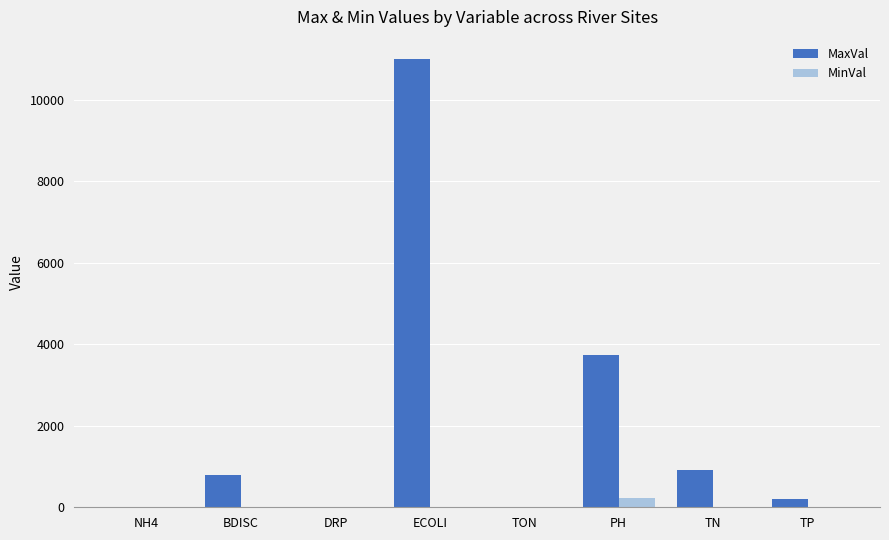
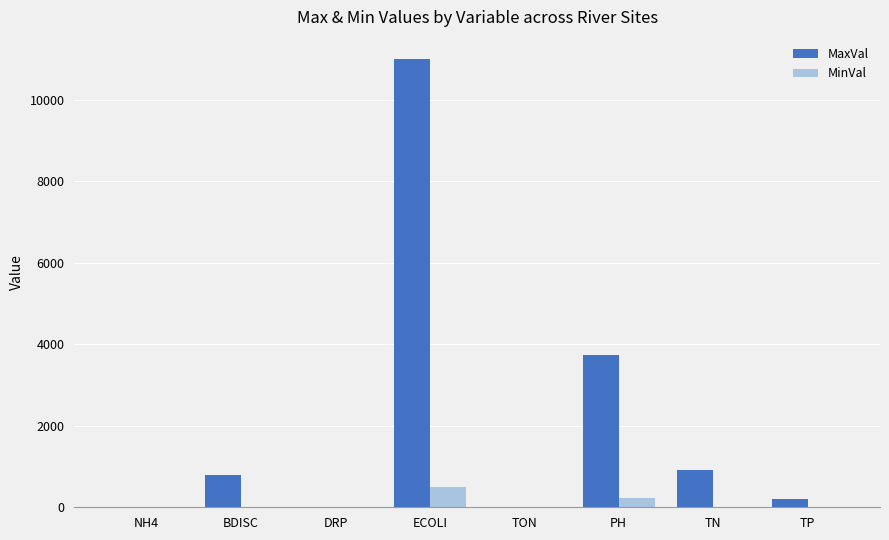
MinVal, ECOLI: 0 -> 500
